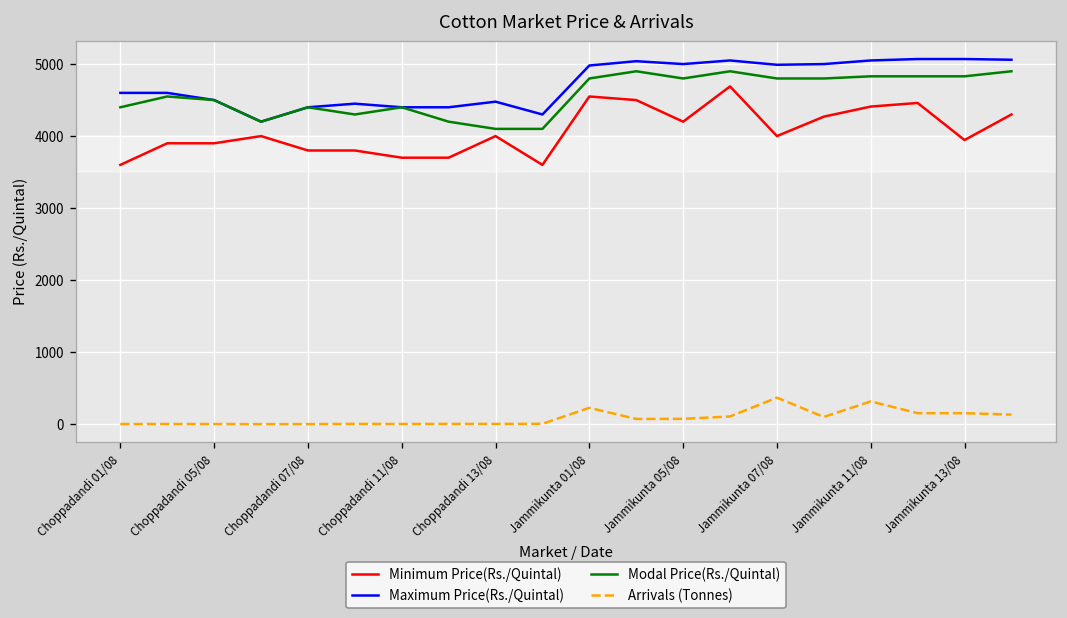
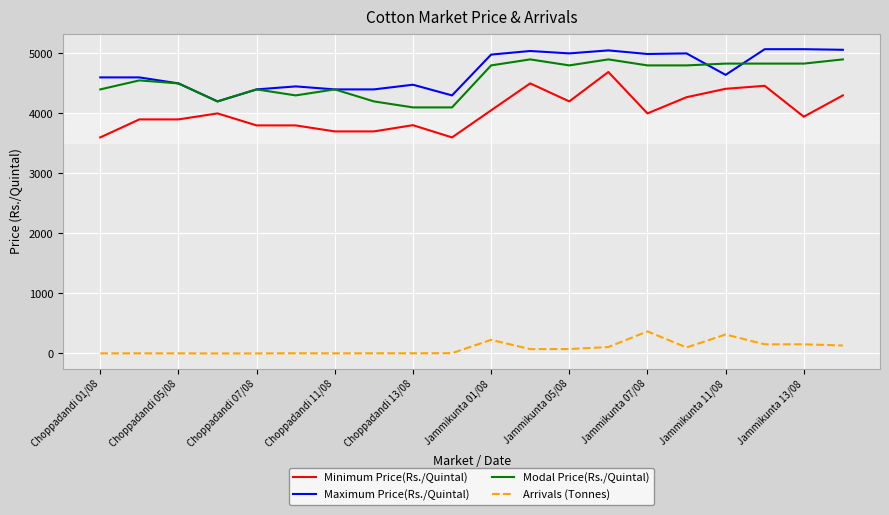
Minimum Price(Rs./Quintal), Choppadandi 13/08: 4000 -> 3800
Minimum Price(Rs./Quintal), Jammikunta 01/08: 4600 -> 4100
Maximum Price(Rs./Quintal), Jammikunta 11/08: 5100 -> 4600
